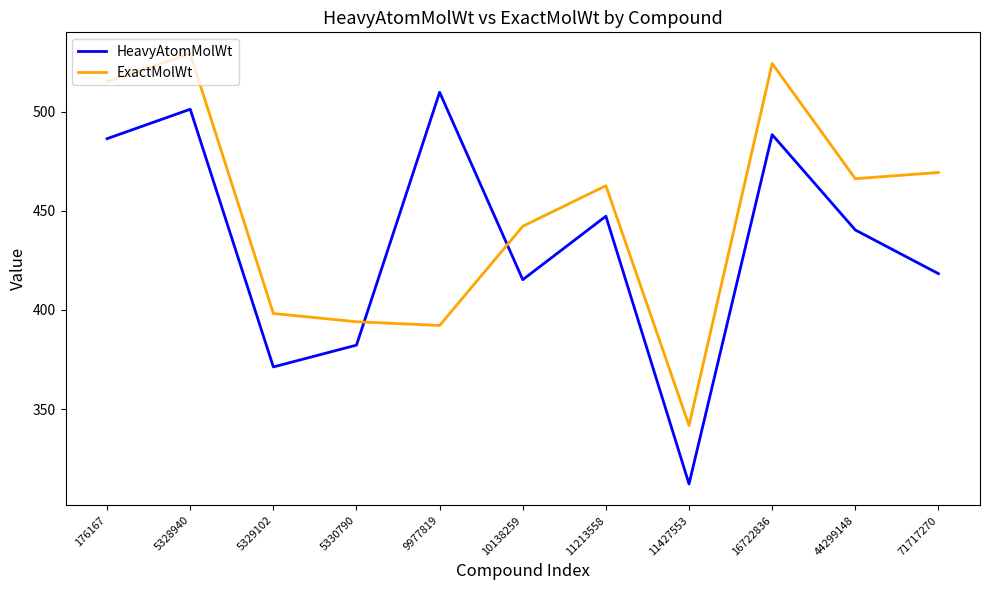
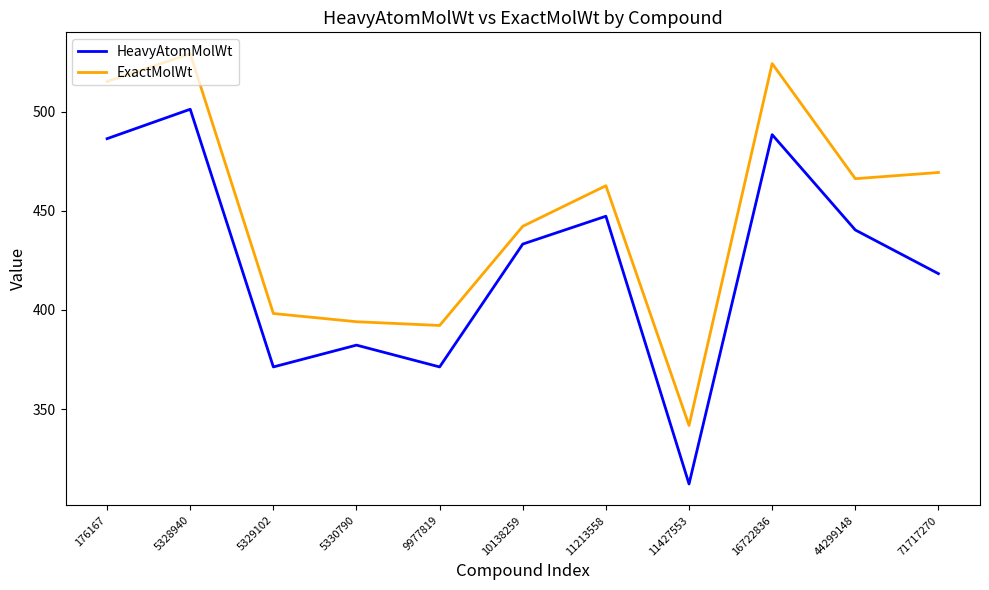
HeavyAtomMolWt, 9977819: 510 -> 371
HeavyAtomMolWt, 10138259: 415 -> 433
